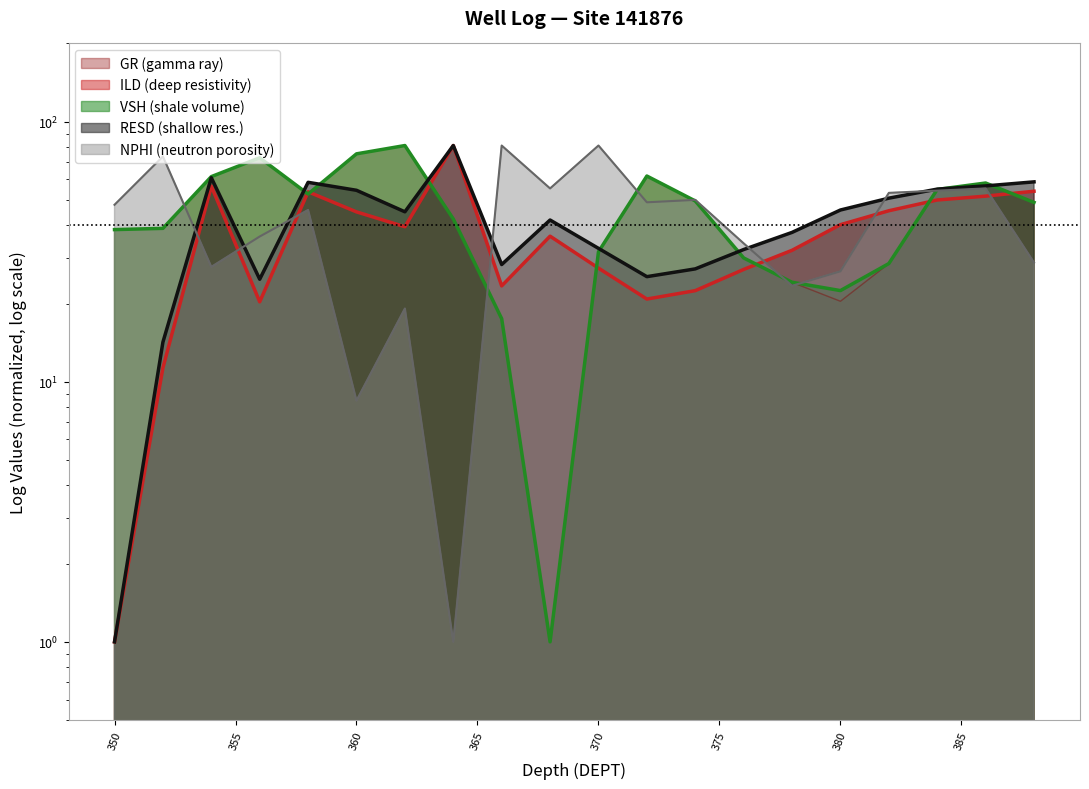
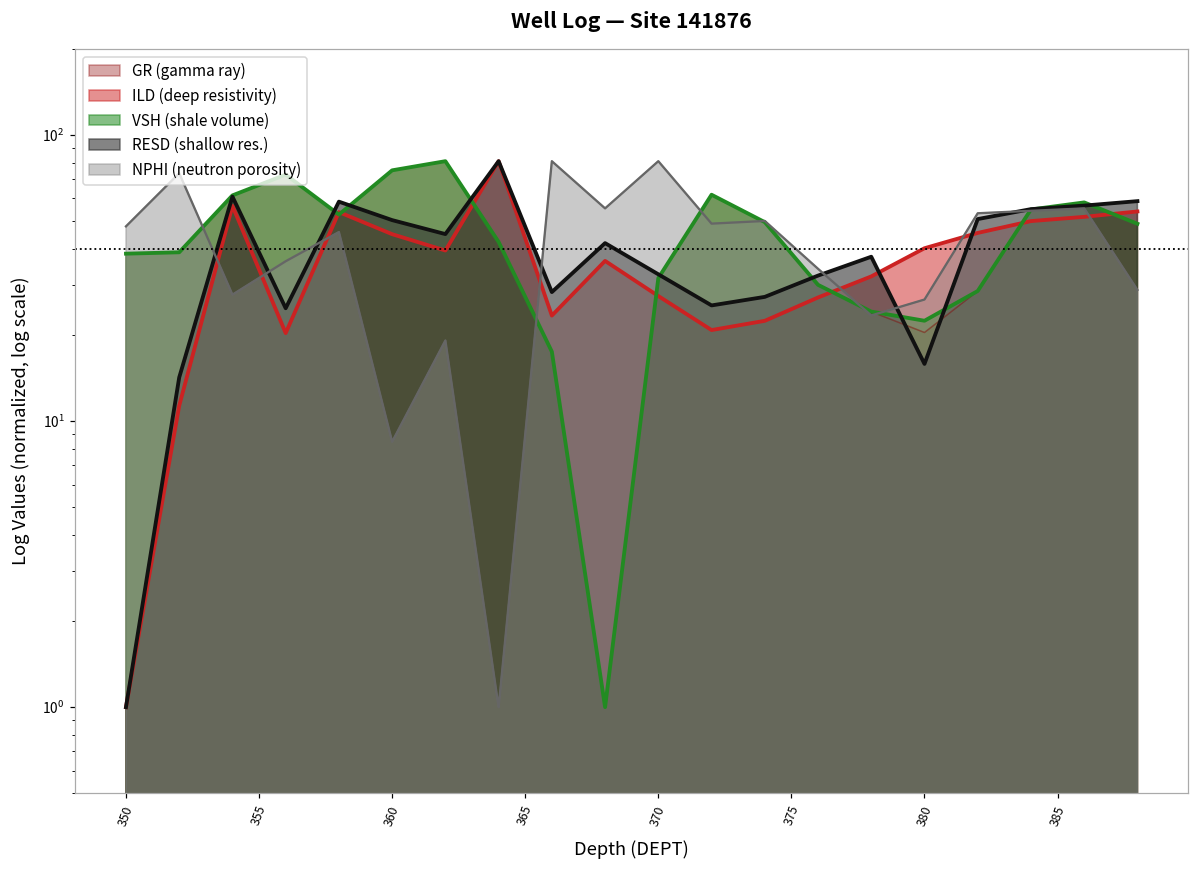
RESD (shallow res.), 360: 54 -> 50
RESD (shallow res.), 380: 46 -> 16
